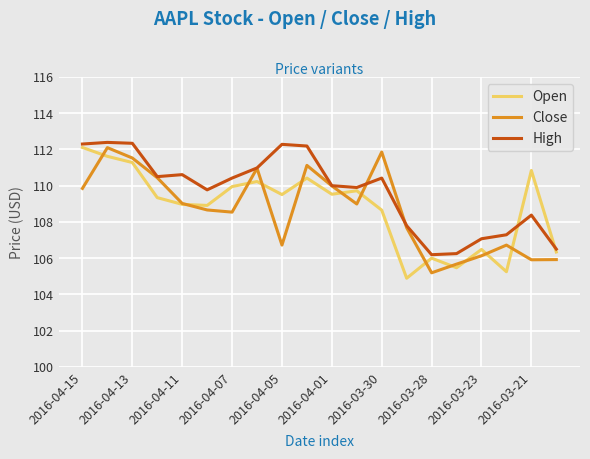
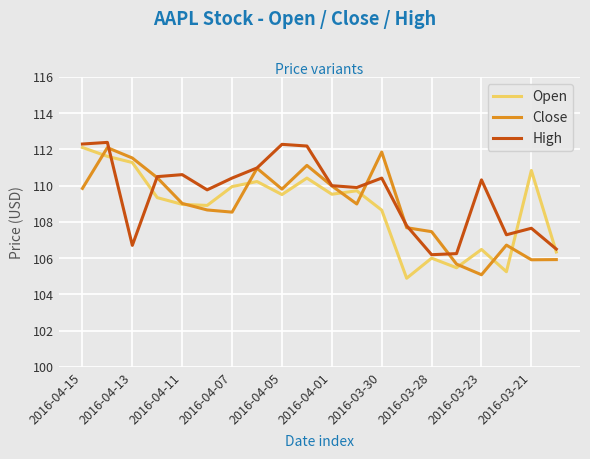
High, 2016-04-13: 112.3 -> 106.7
Close, 2016-04-05: 106.7 -> 109.8
Close, 2016-03-28: 105.2 -> 107.5
Close, 2016-03-23: 106.1 -> 105.1
High, 2016-03-23: 107.1 -> 110.3
High, 2016-03-21: 108.4 -> 107.7
